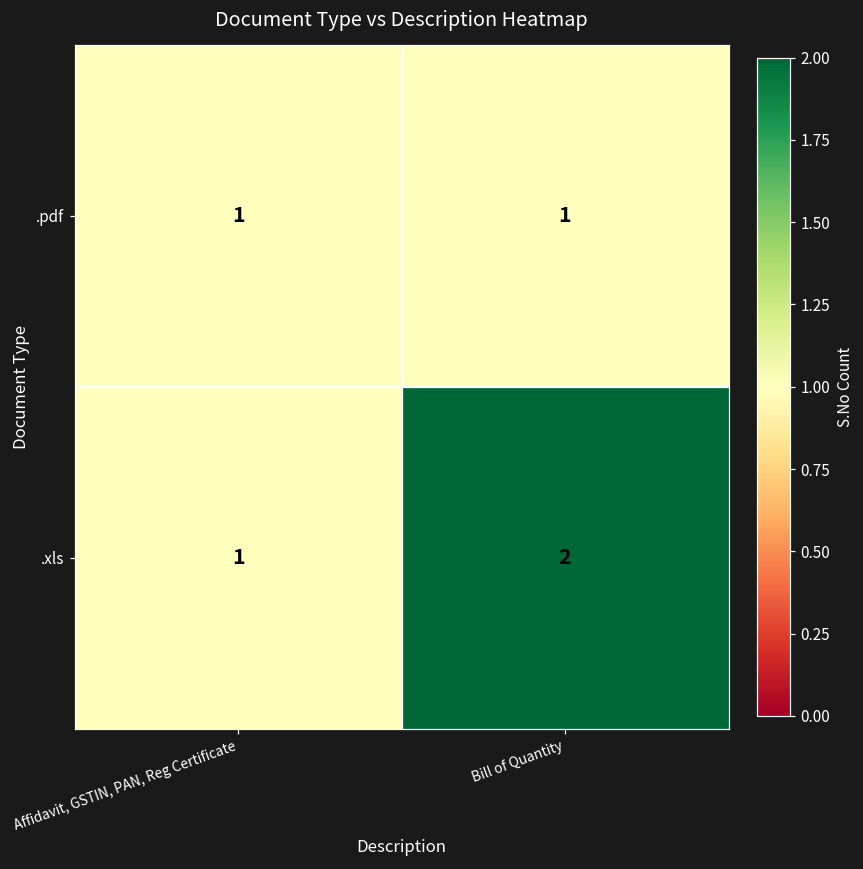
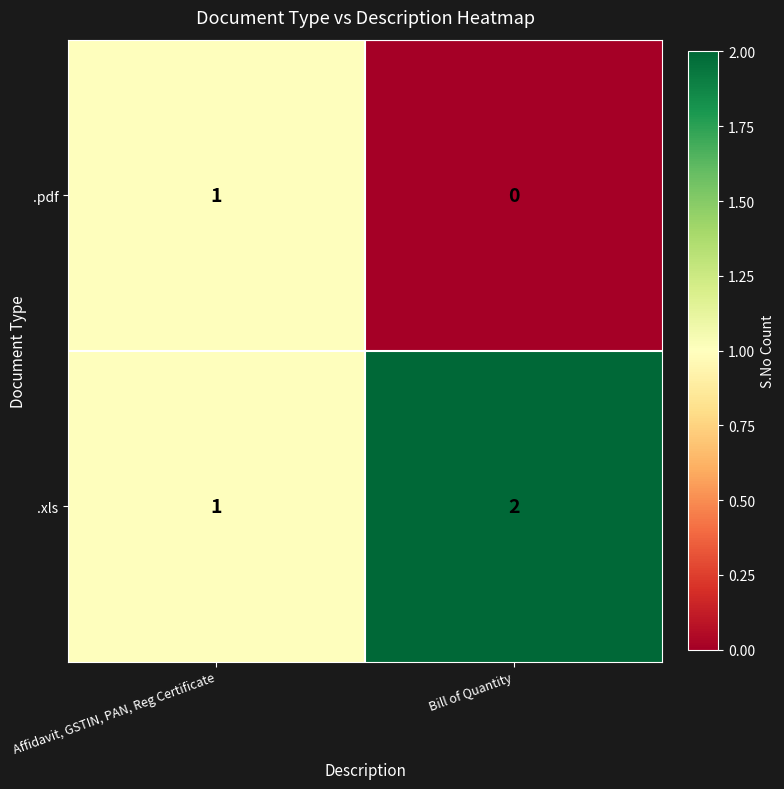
.pdf, Bill of Quantity: 1 -> 0
